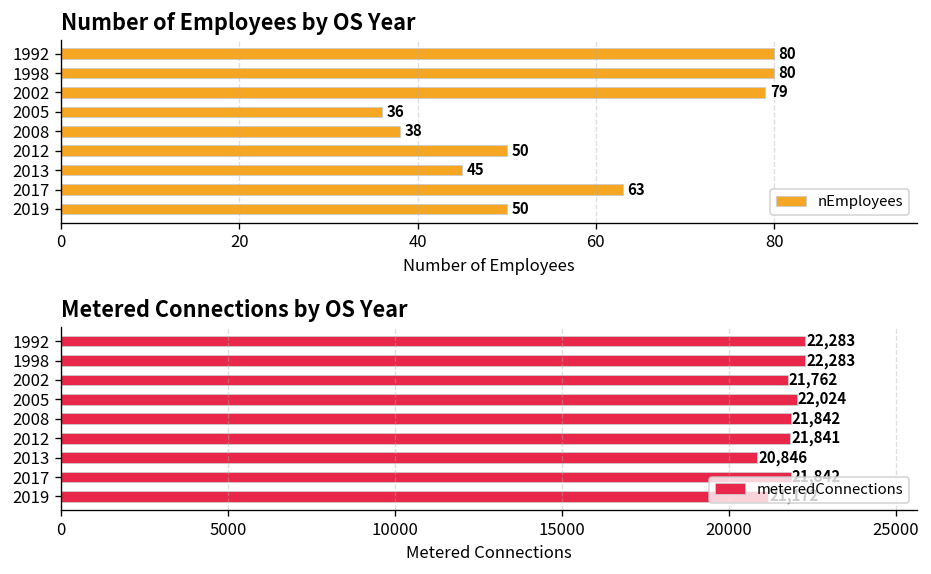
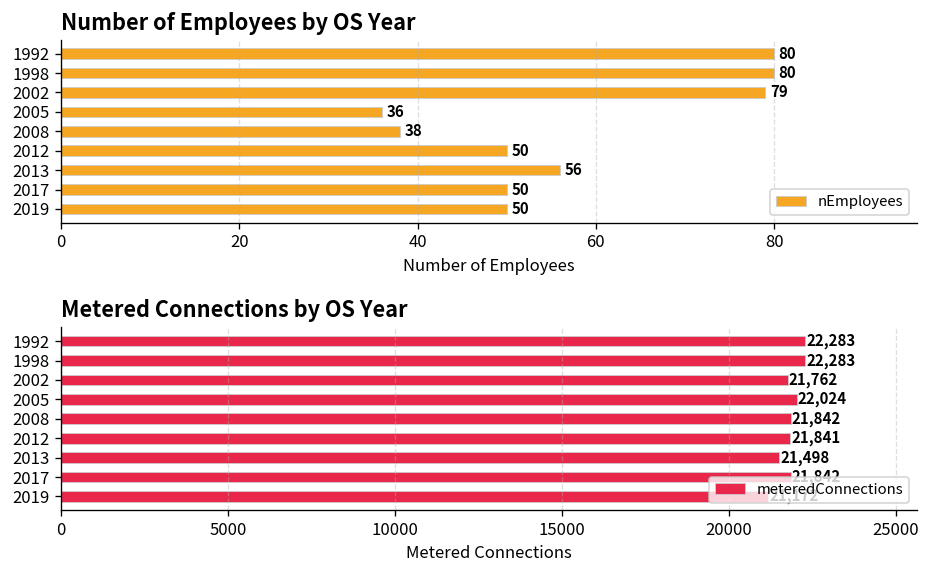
Number of Employees by OS Year, 2013: 45 -> 56
Number of Employees by OS Year, 2017: 63 -> 50
Metered Connections by OS Year, 2013: 20,846 -> 21,498
